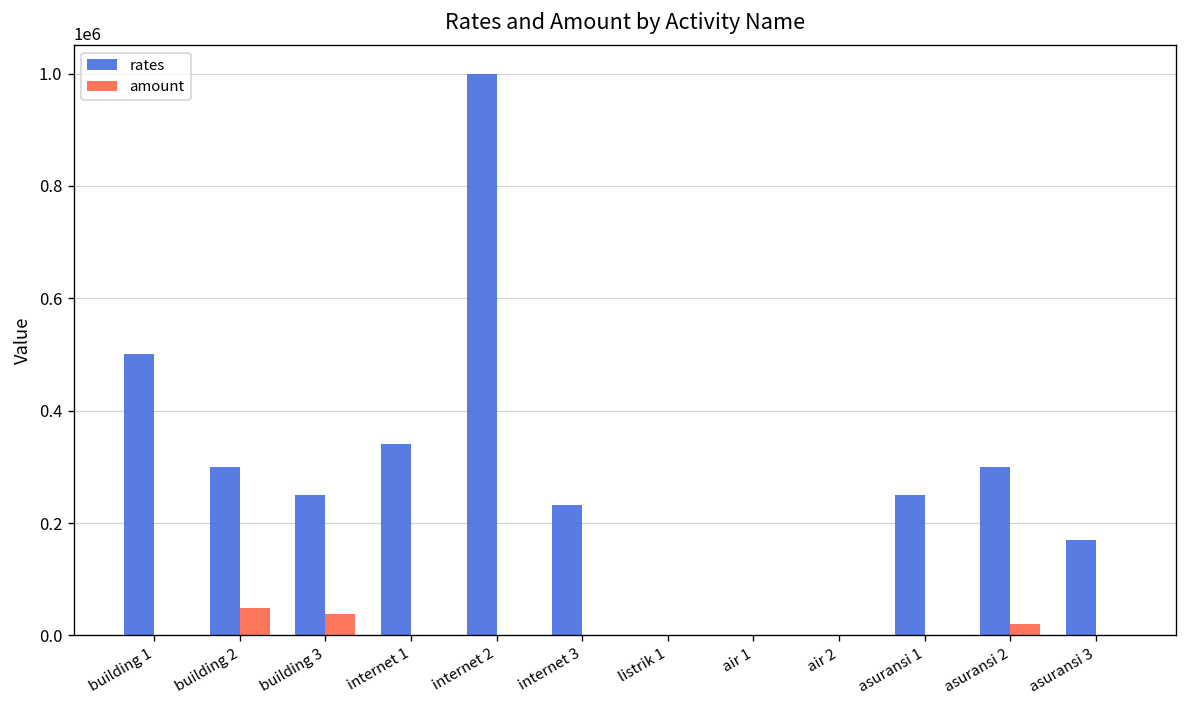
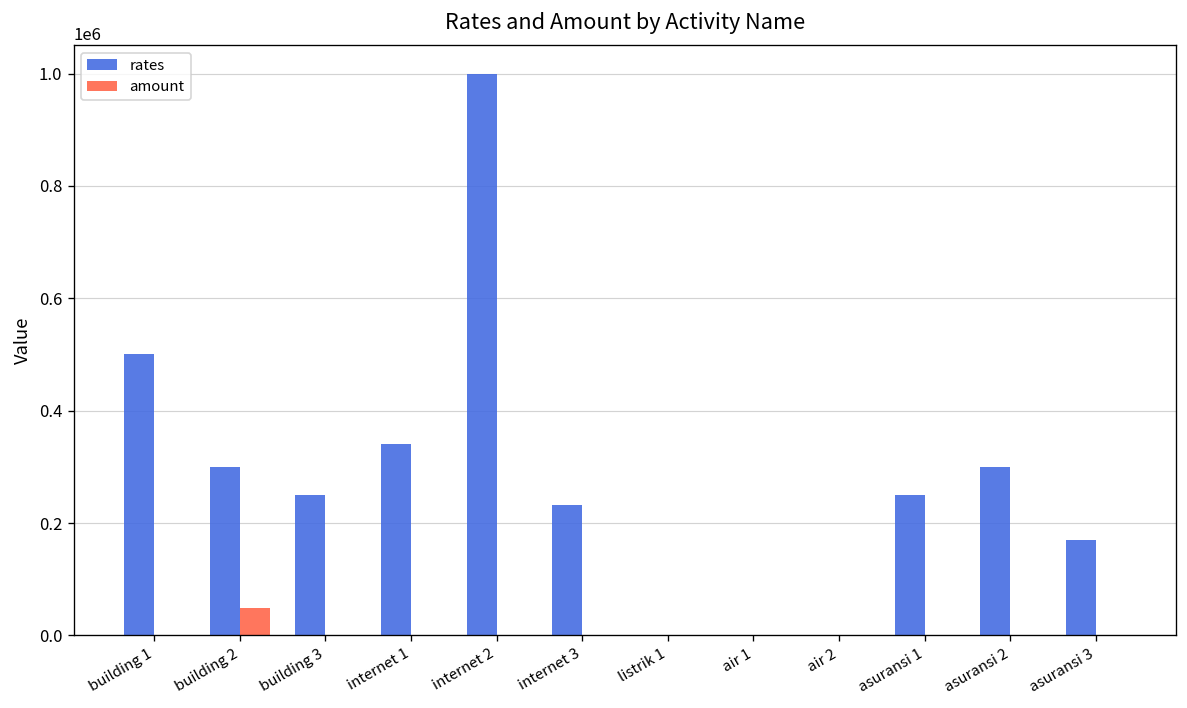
amount, building 3: 40000 -> 0
amount, asuransi 2: 20000 -> 0
